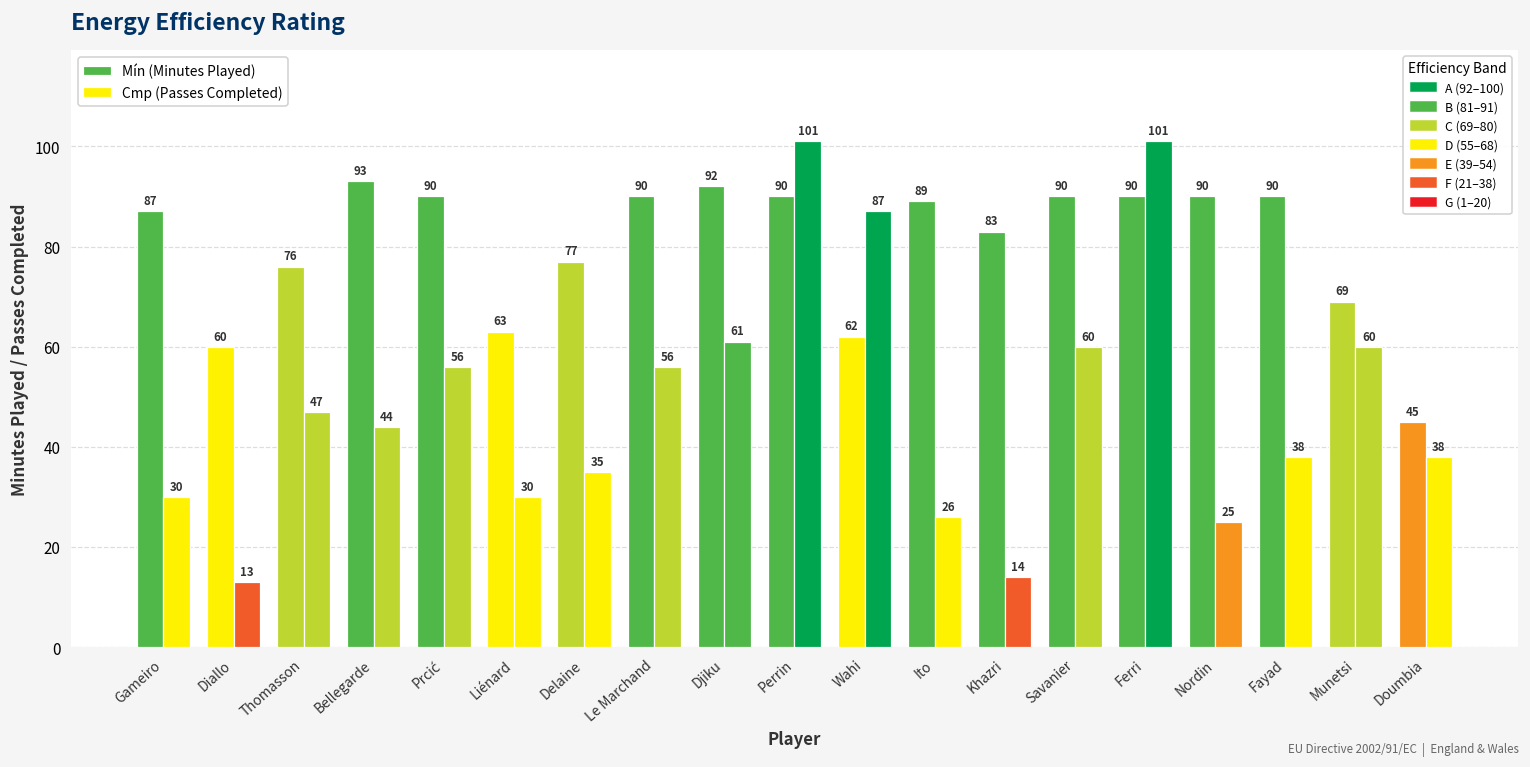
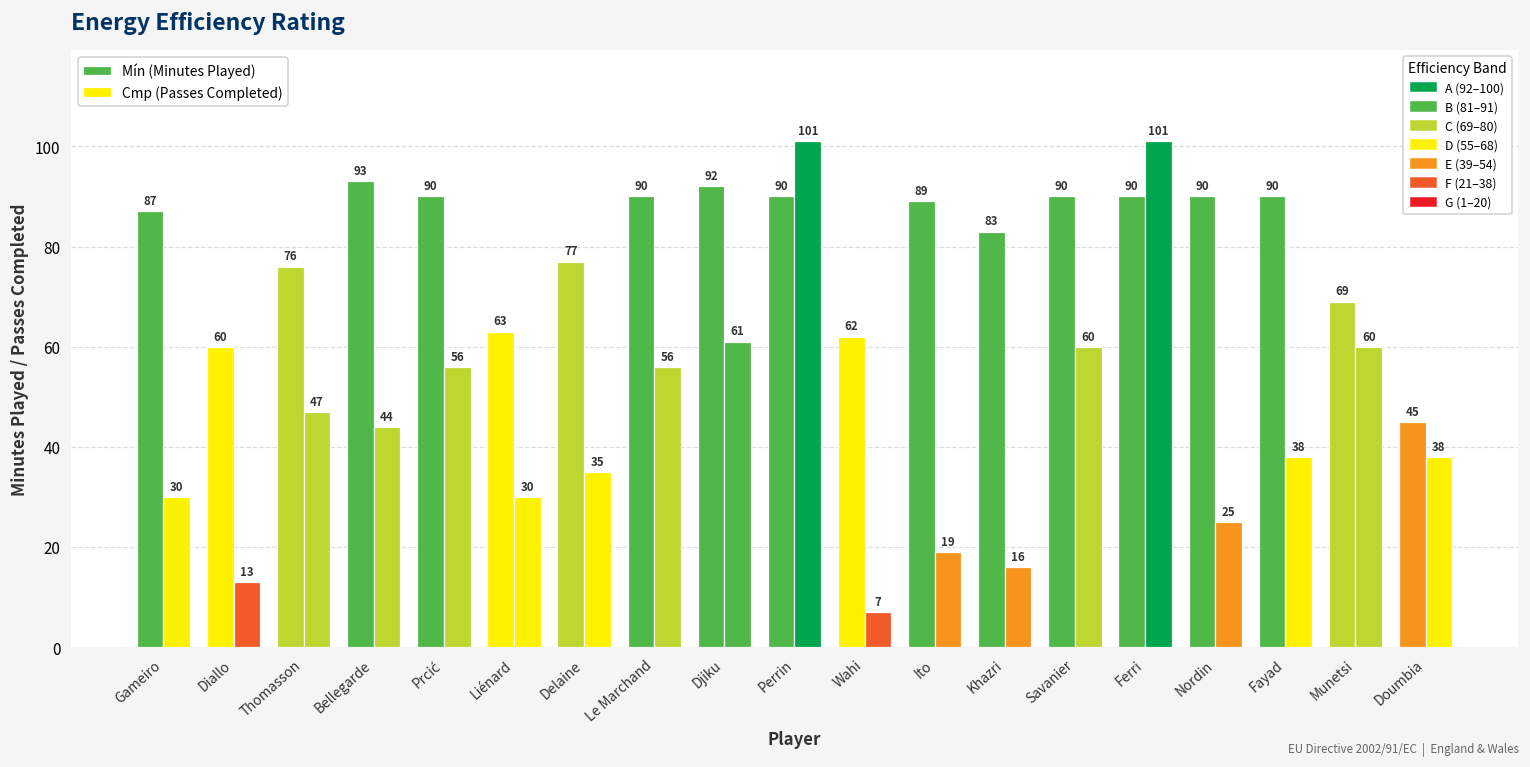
Cmp (Passes Completed), Wahi: 87 -> 7
Cmp (Passes Completed), Ito: 26 -> 19
Cmp (Passes Completed), Khazri: 14 -> 16
